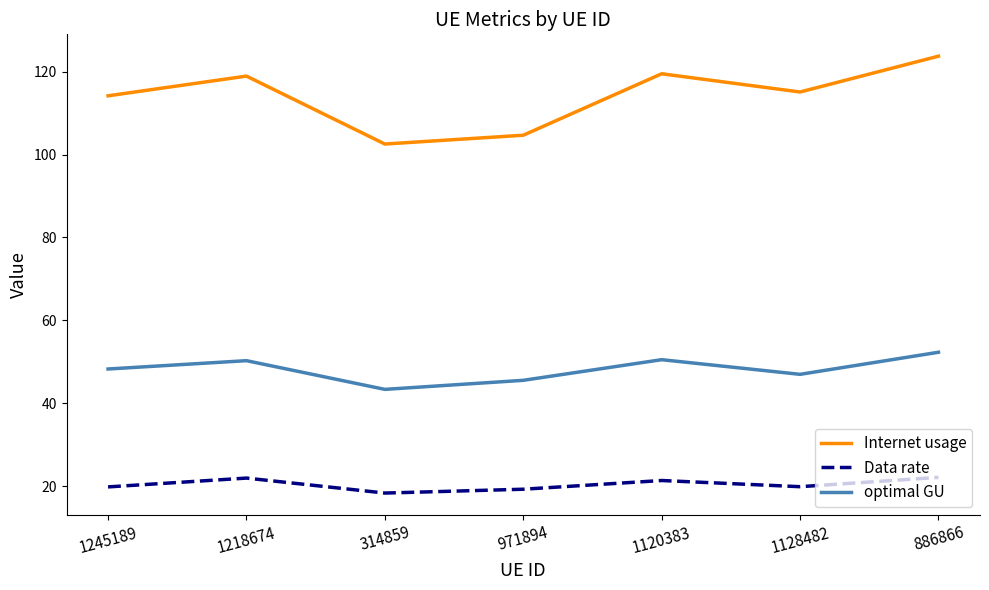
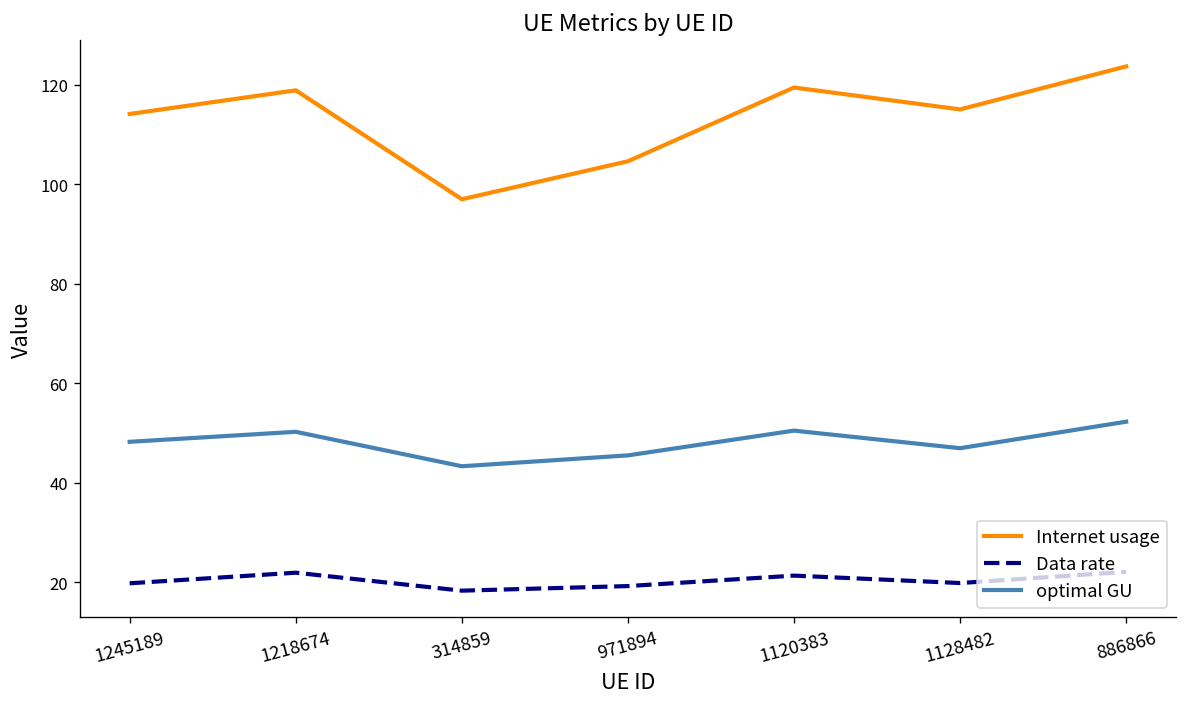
Internet usage, 314859: 103 -> 97
